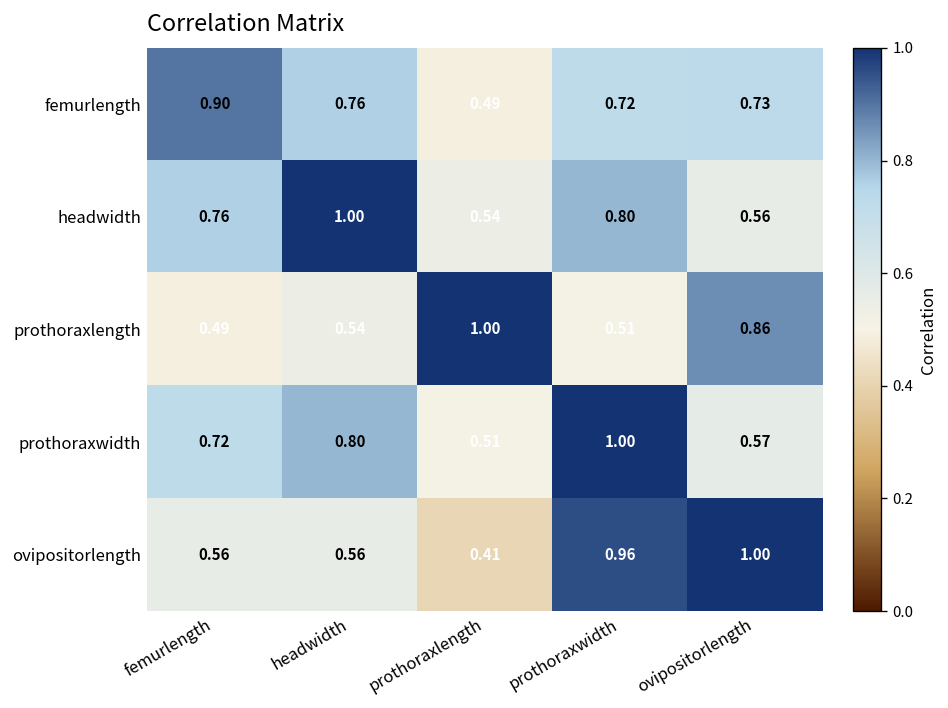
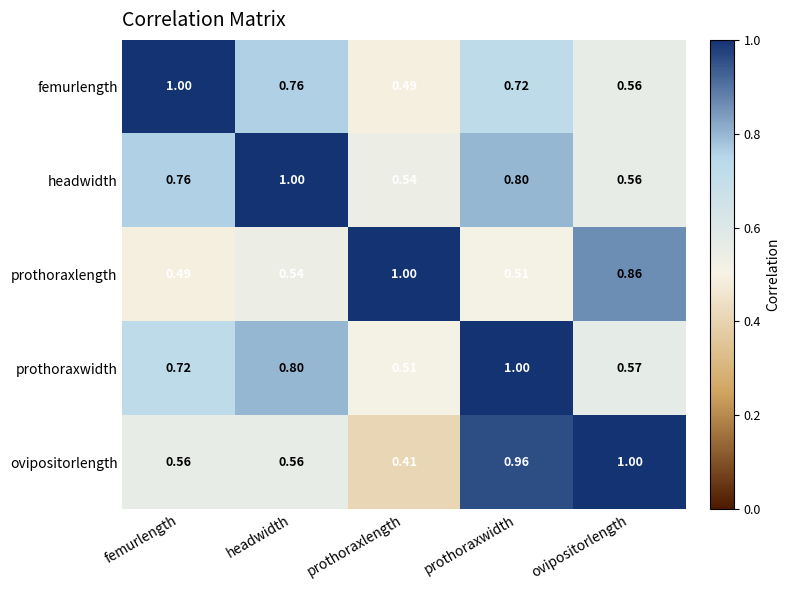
femurlength, femurlength: 0.90 -> 1.00
femurlength, ovipositorlength: 0.73 -> 0.56
